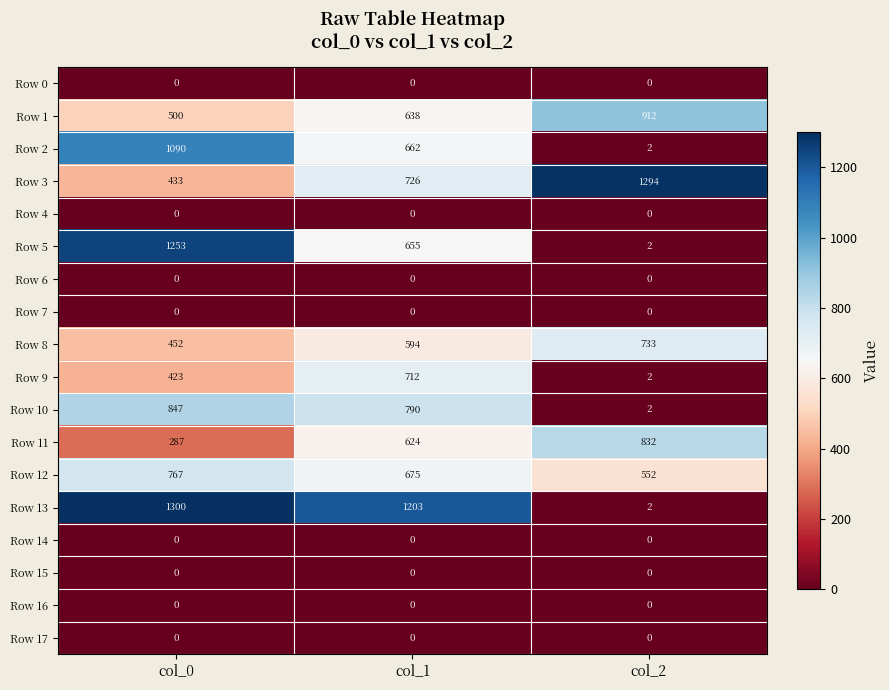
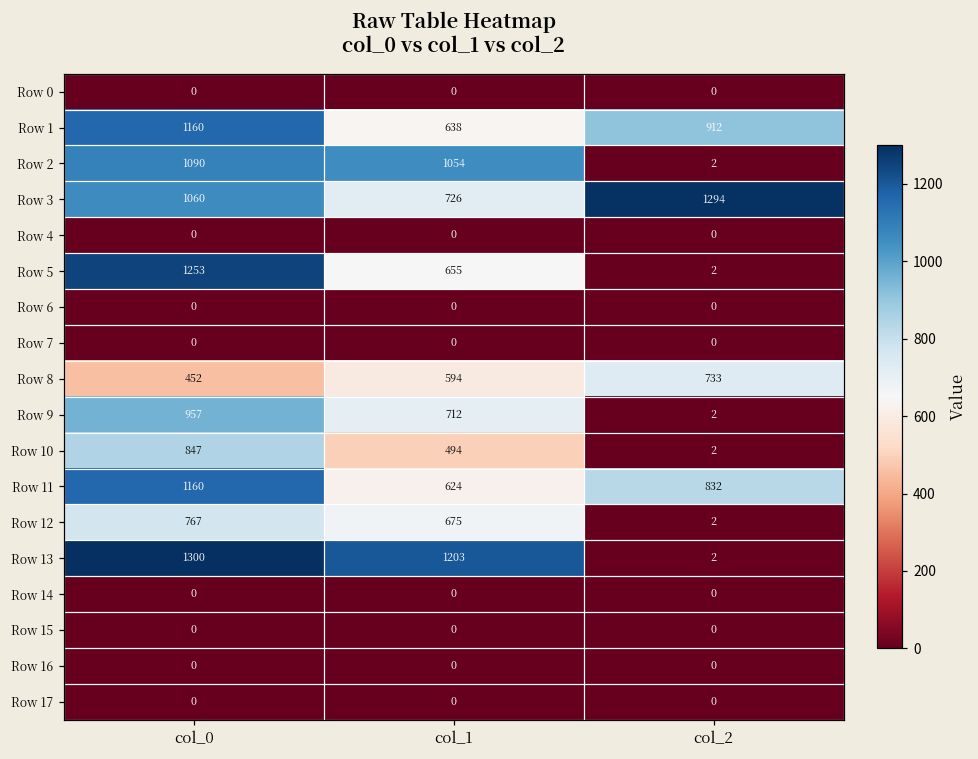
Row 1, col_0: 500 -> 1160
Row 2, col_1: 662 -> 1054
Row 3, col_0: 433 -> 1060
Row 9, col_0: 423 -> 957
Row 10, col_1: 790 -> 494
Row 11, col_0: 287 -> 1160
Row 12, col_2: 552 -> 2
